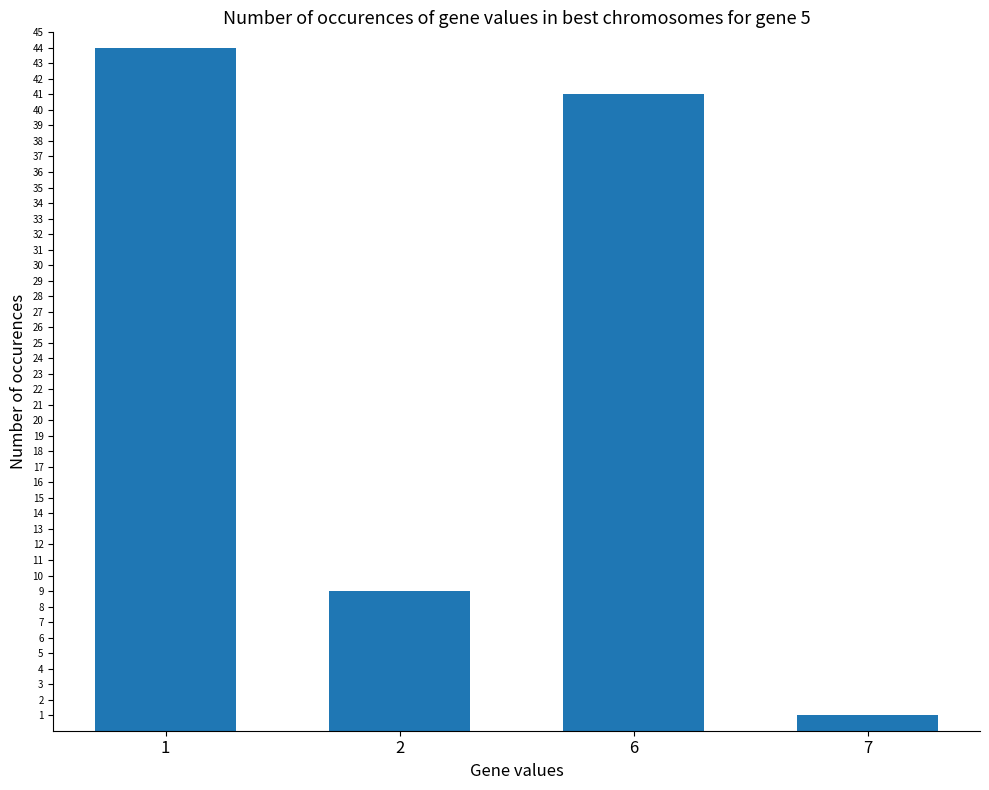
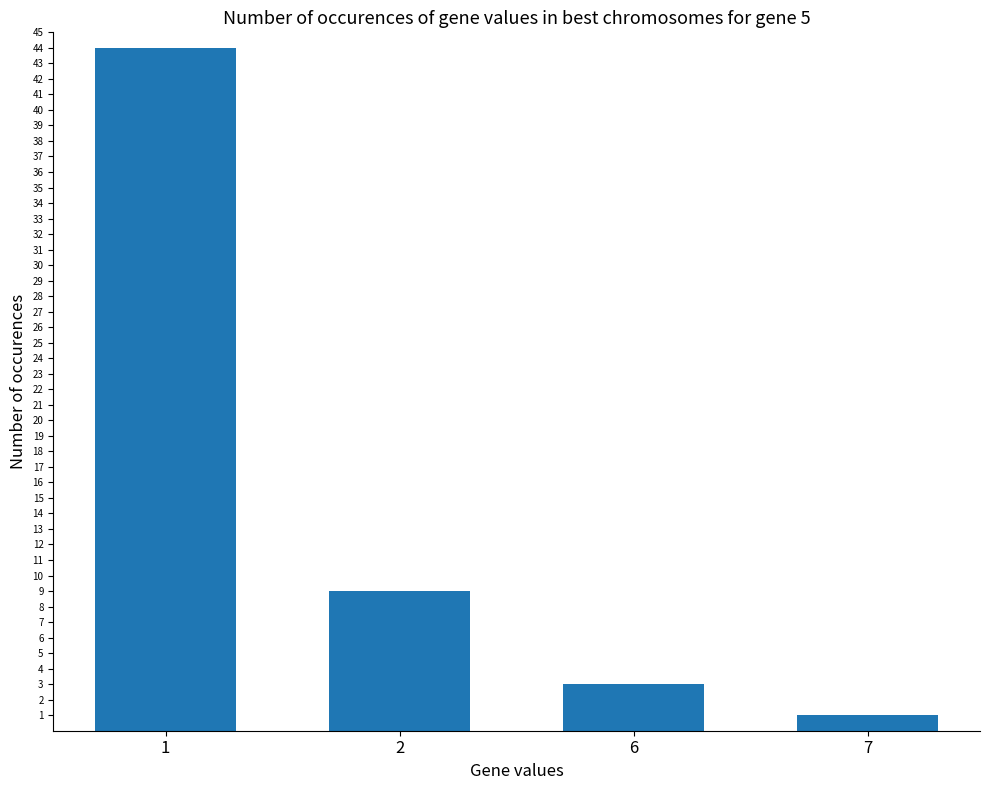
6: 41 -> 3
